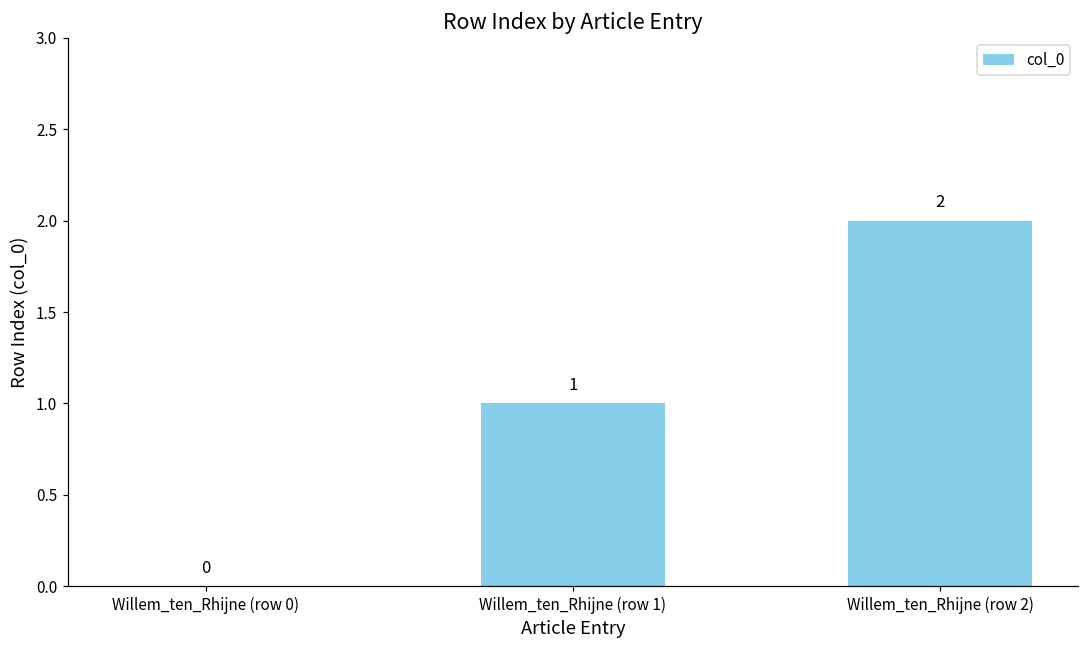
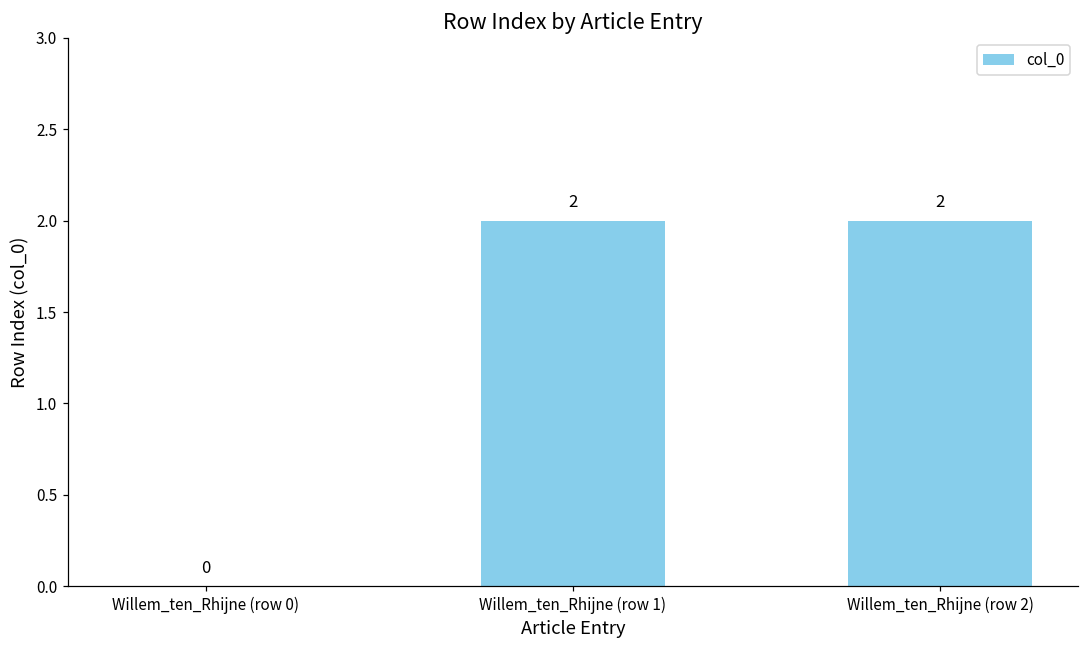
Willem_ten_Rhijne (row 1): 1 -> 2
